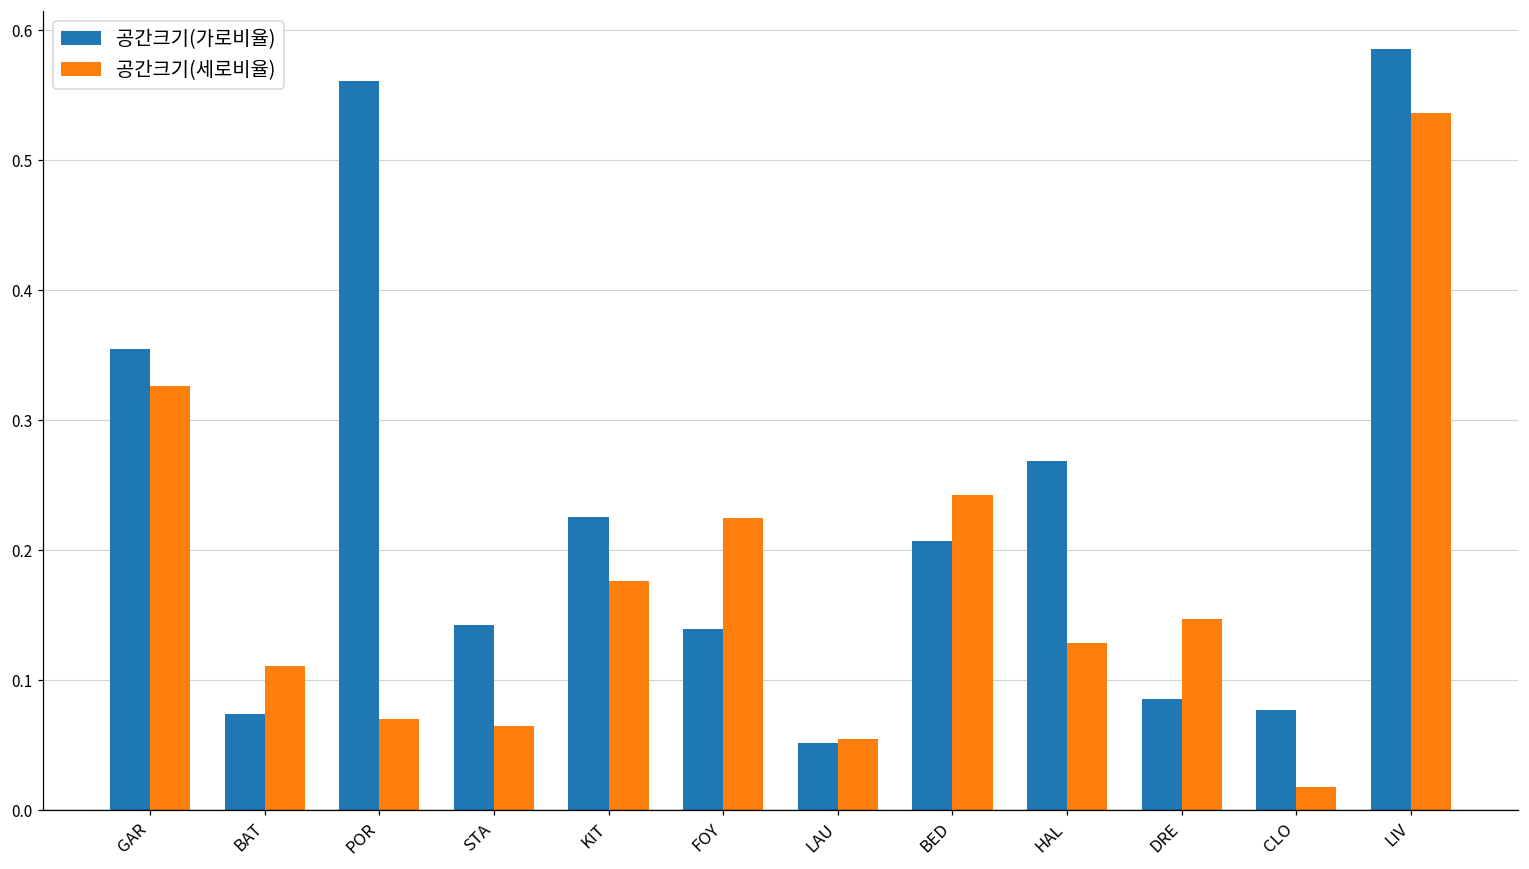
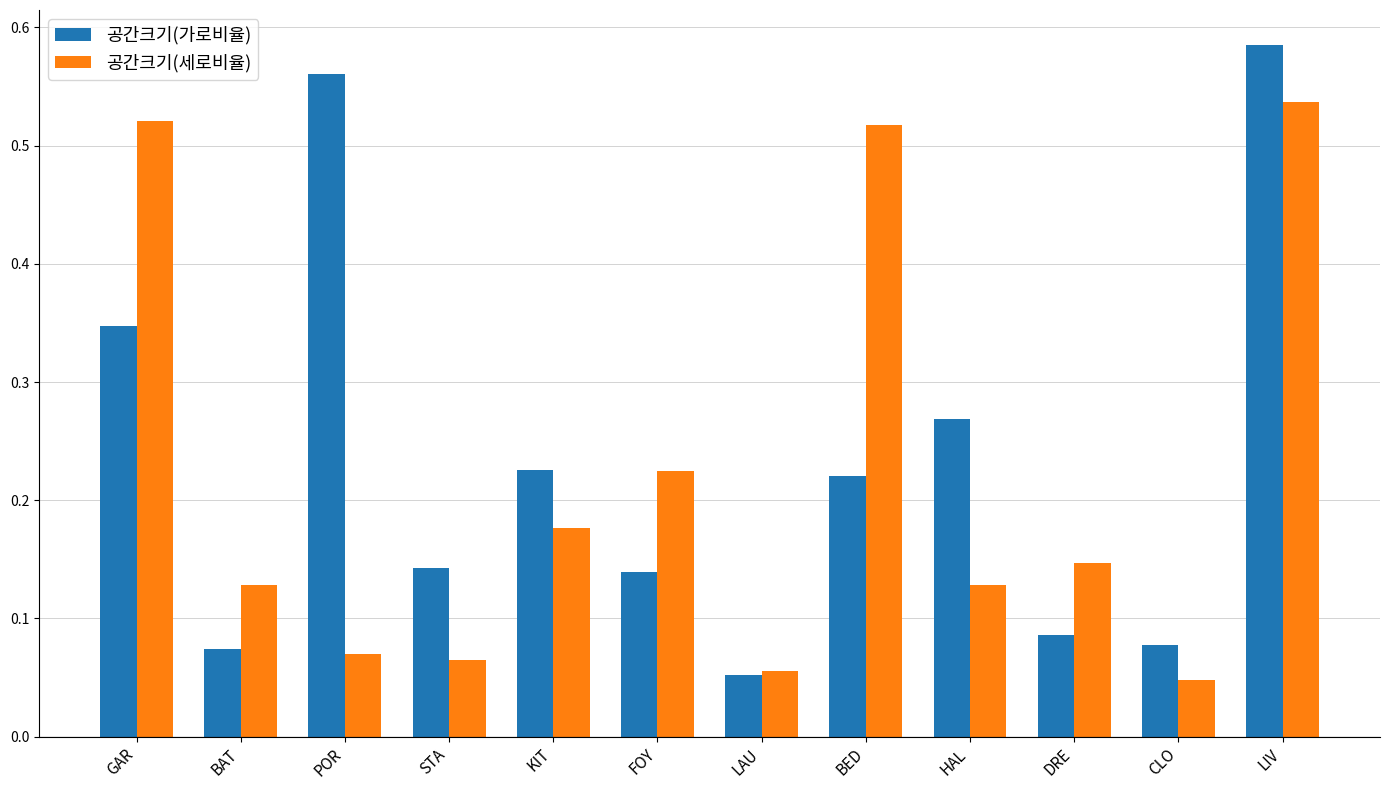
공간크기(가로비율), GAR: 0.355 -> 0.347
공간크기(세로비율), GAR: 0.326 -> 0.521
공간크기(세로비율), BAT: 0.111 -> 0.128
공간크기(가로비율), BED: 0.207 -> 0.220
공간크기(세로비율), BED: 0.243 -> 0.518
공간크기(세로비율), CLO: 0.018 -> 0.048
